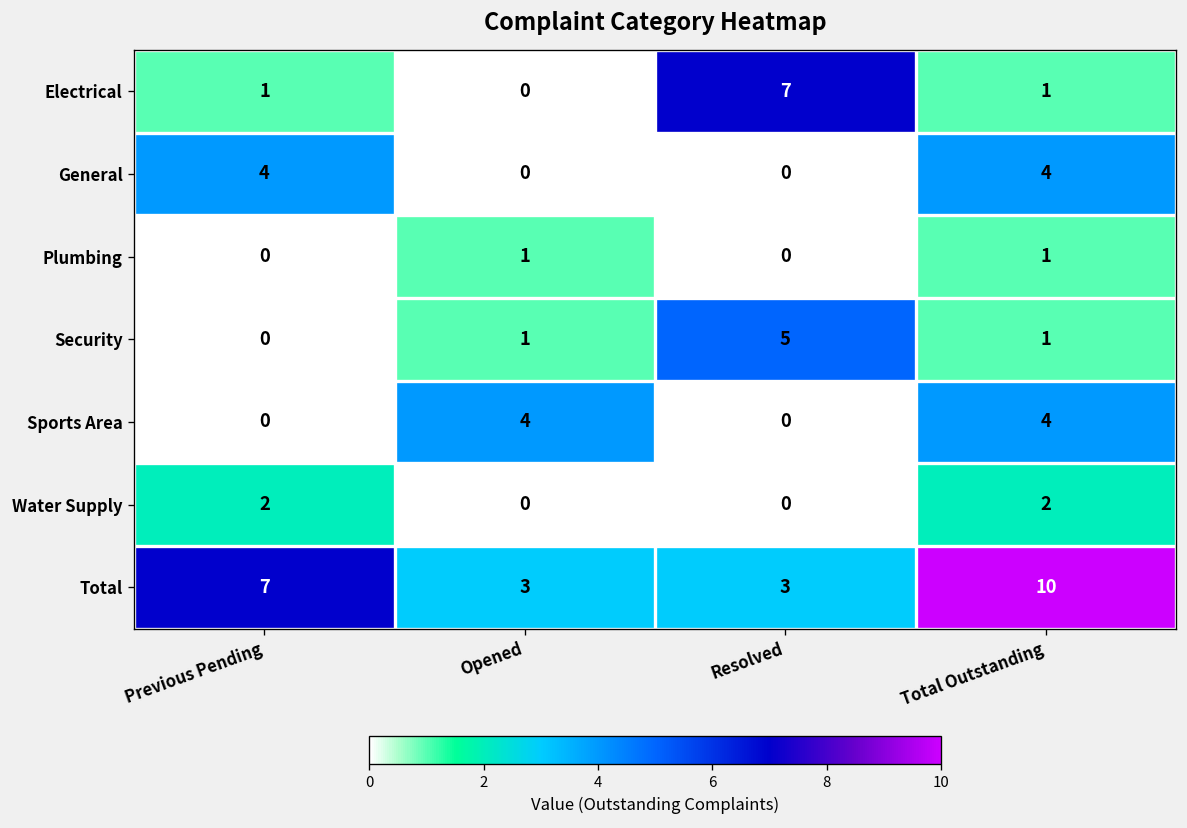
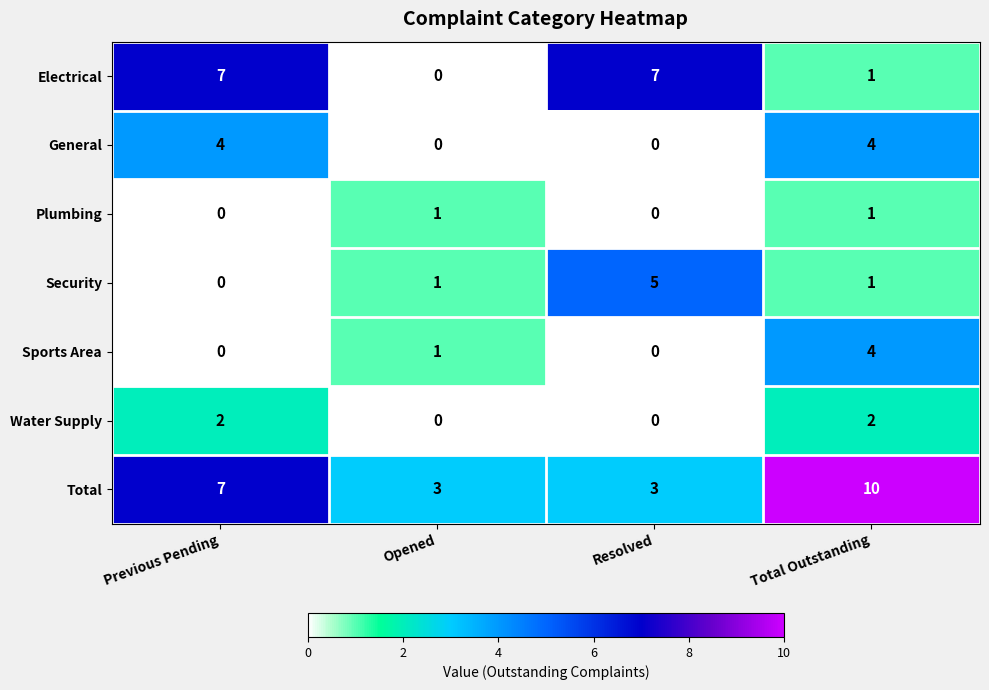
Electrical, Previous Pending: 1 -> 7
Sports Area, Opened: 4 -> 1
